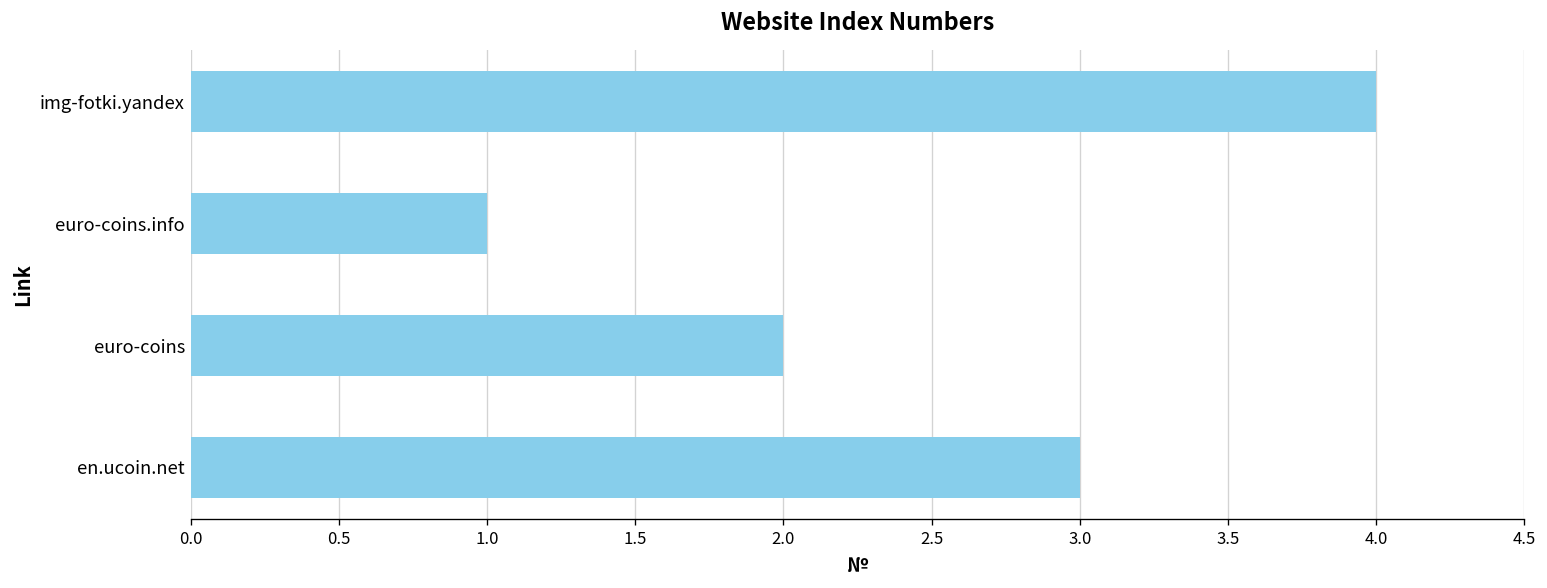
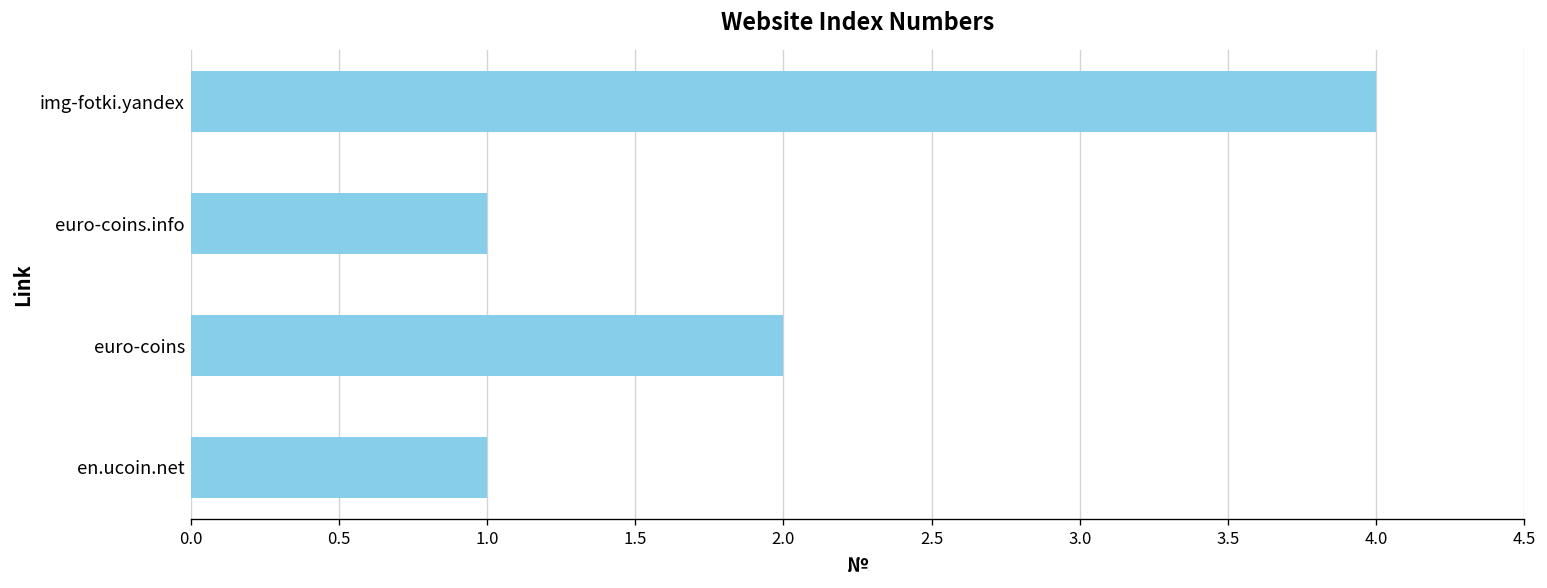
en.ucoin.net: 3 -> 1
